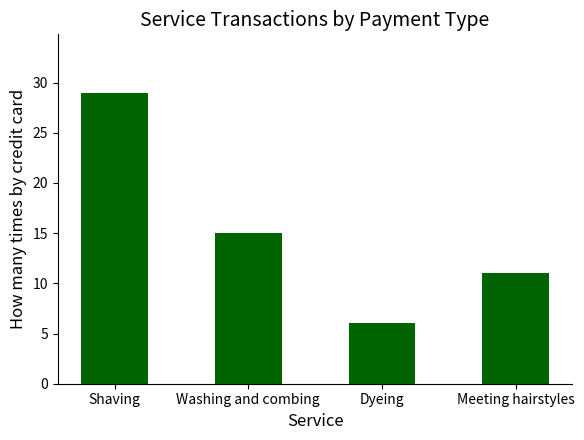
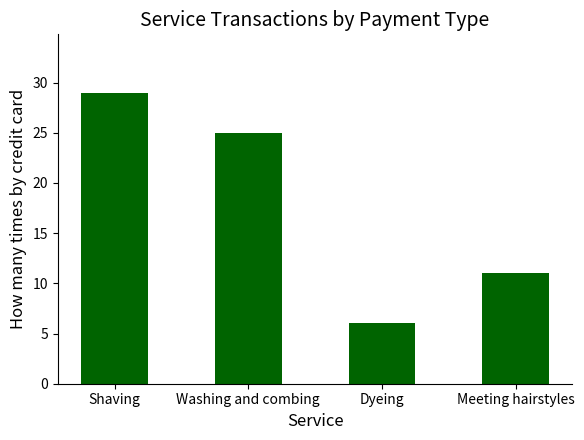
Washing and combing: 15 -> 25
